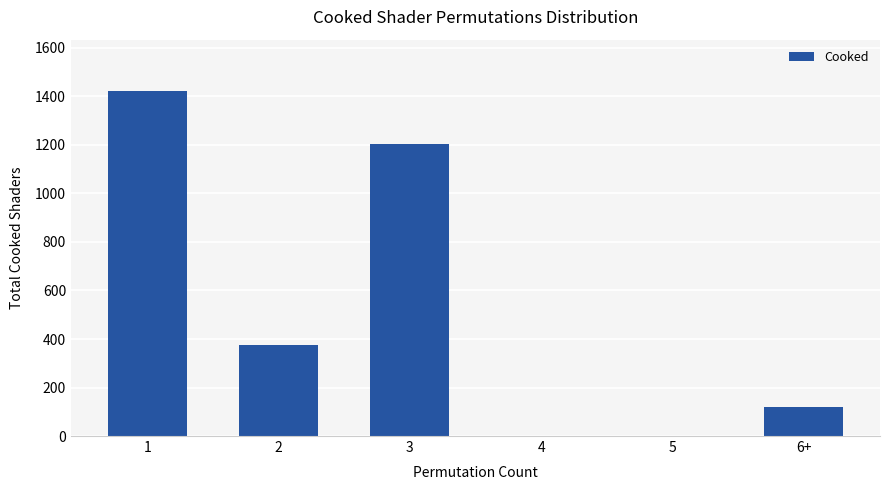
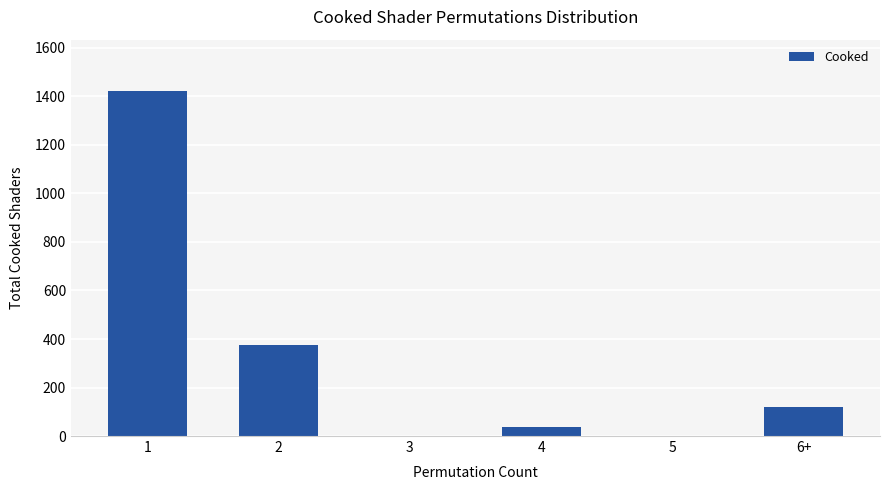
3: 1210 -> 0
4: 0 -> 40
